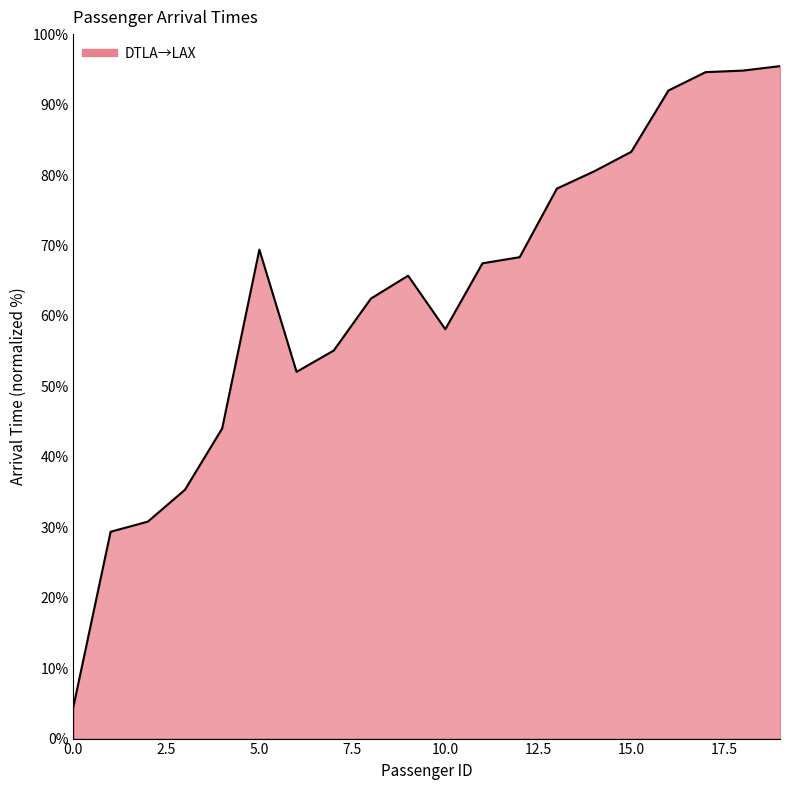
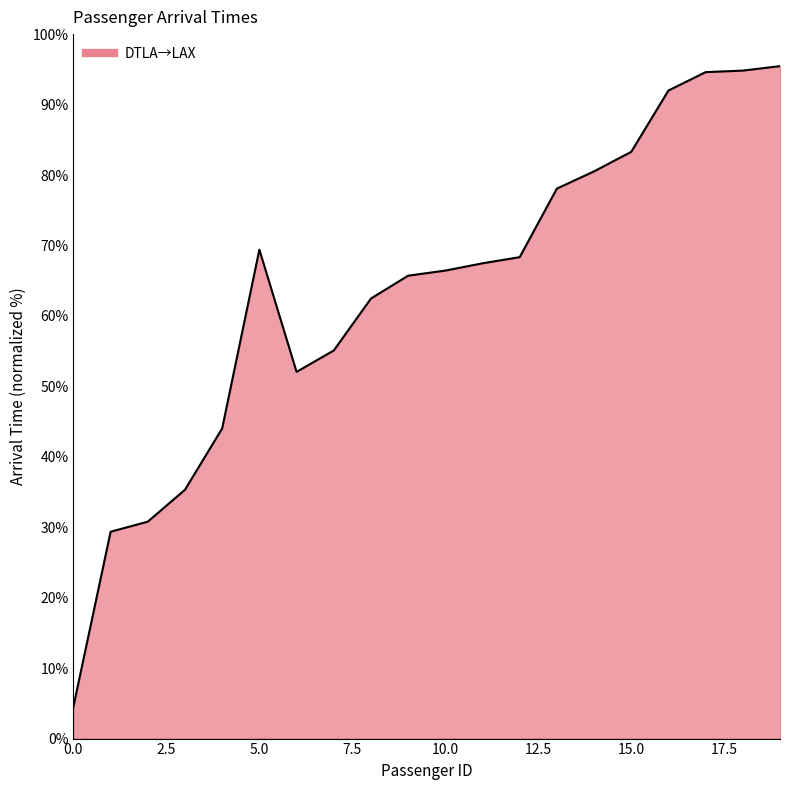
DTLA→LAX, 10.0: 58% -> 66%
